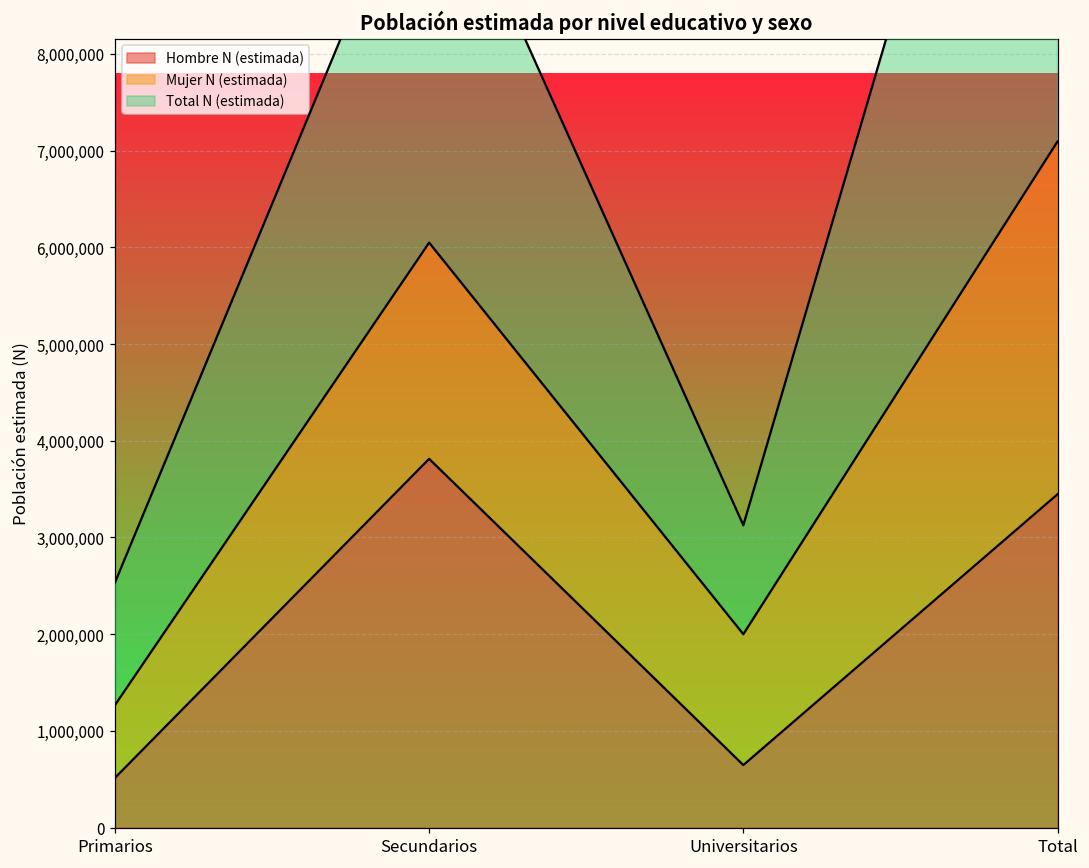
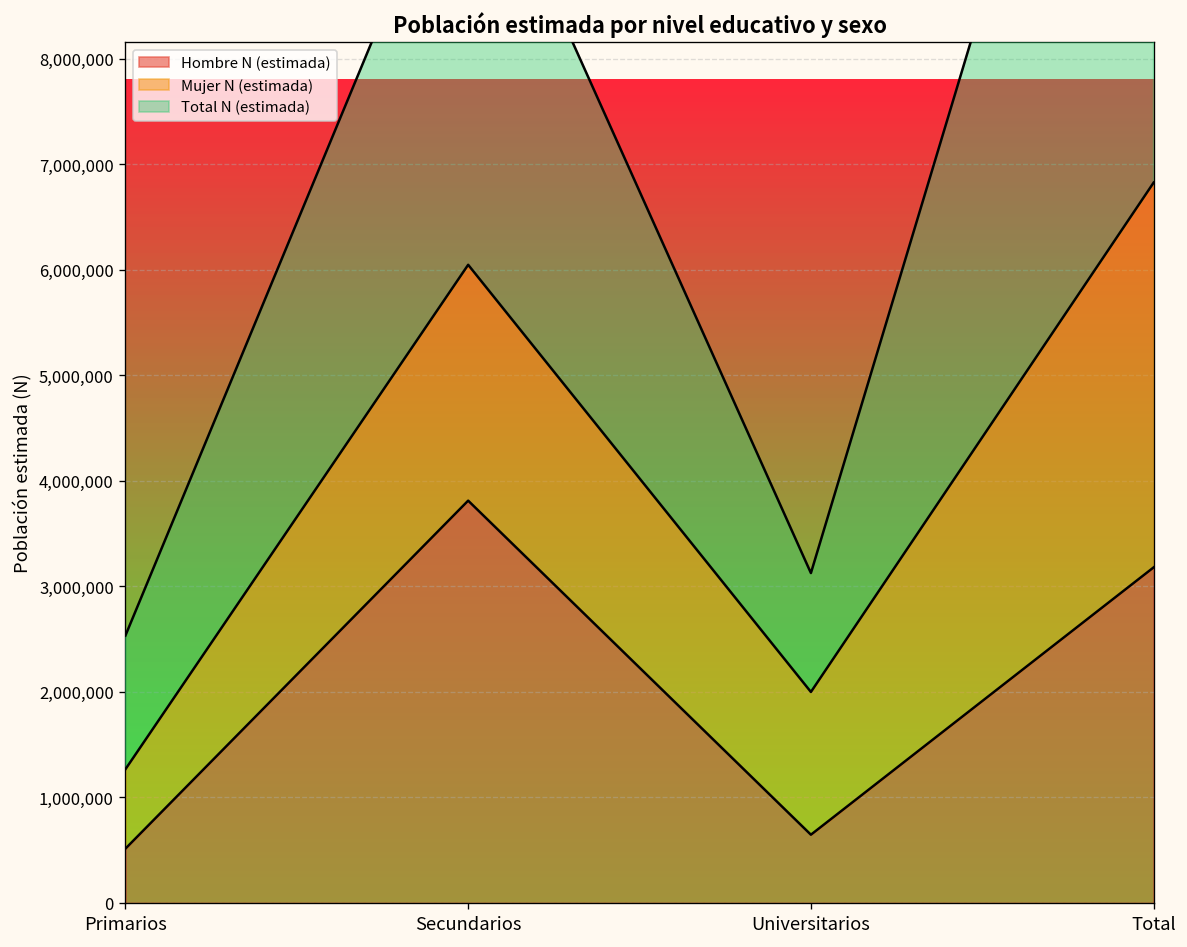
Hombre N (estimada), Total: 3,400,000 -> 3,200,000
